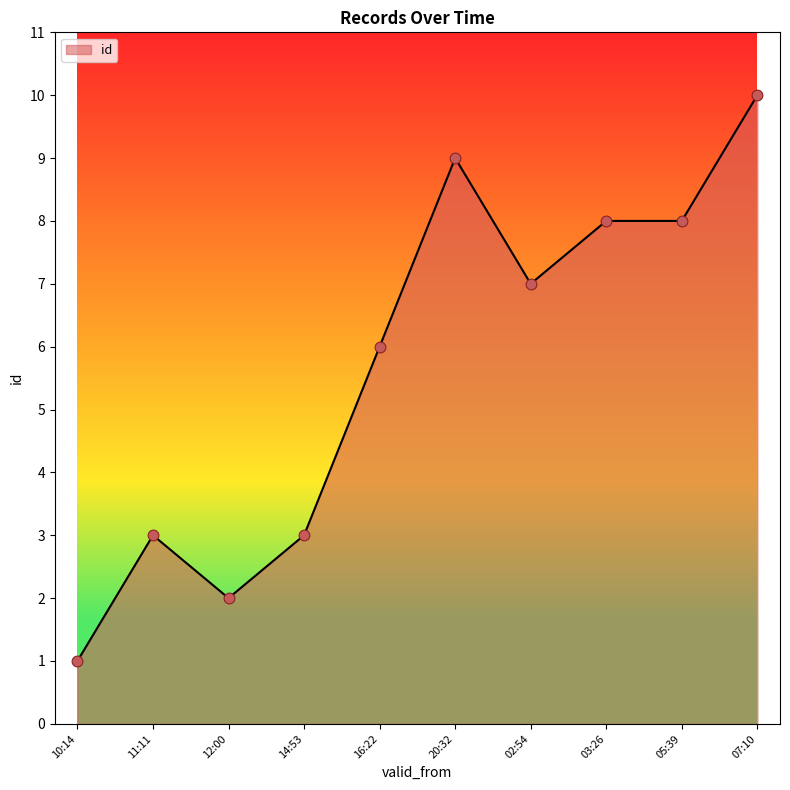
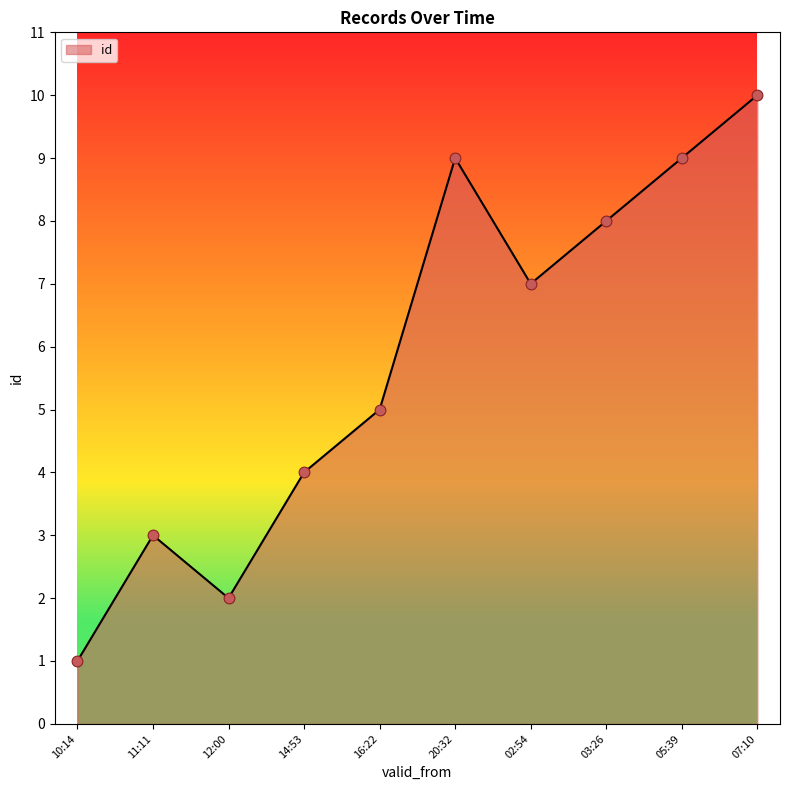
14:53: 3 -> 4
16:22: 6 -> 5
05:39: 8 -> 9
